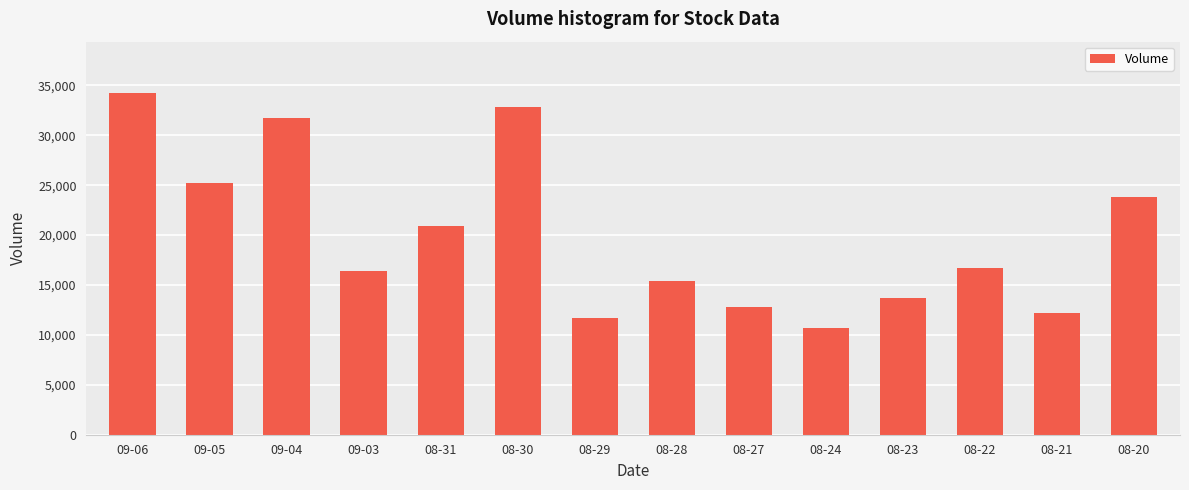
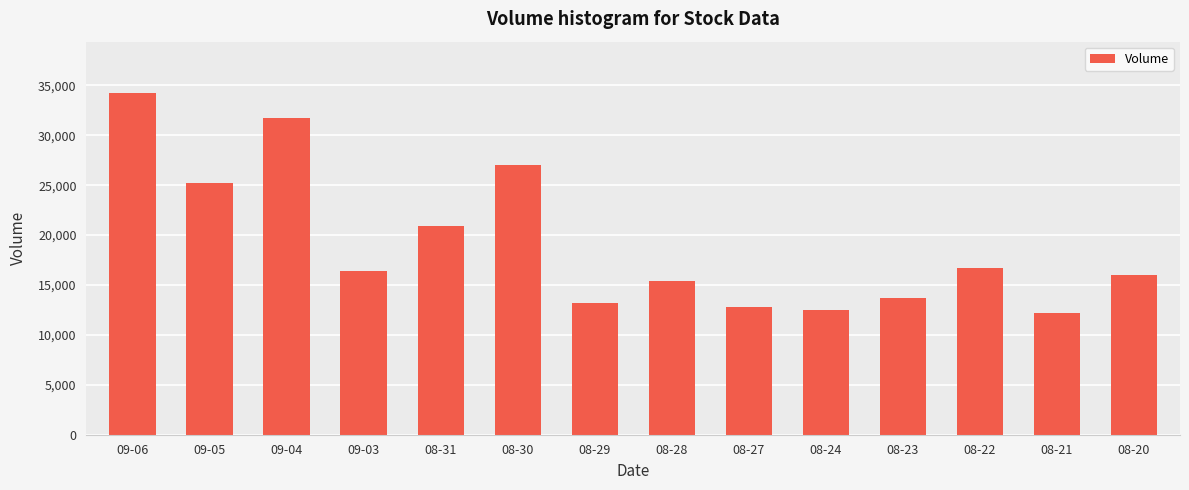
08-30: 33,000 -> 27,000
08-29: 12,000 -> 13,000
08-24: 11,000 -> 13,000
08-20: 24,000 -> 16,000
